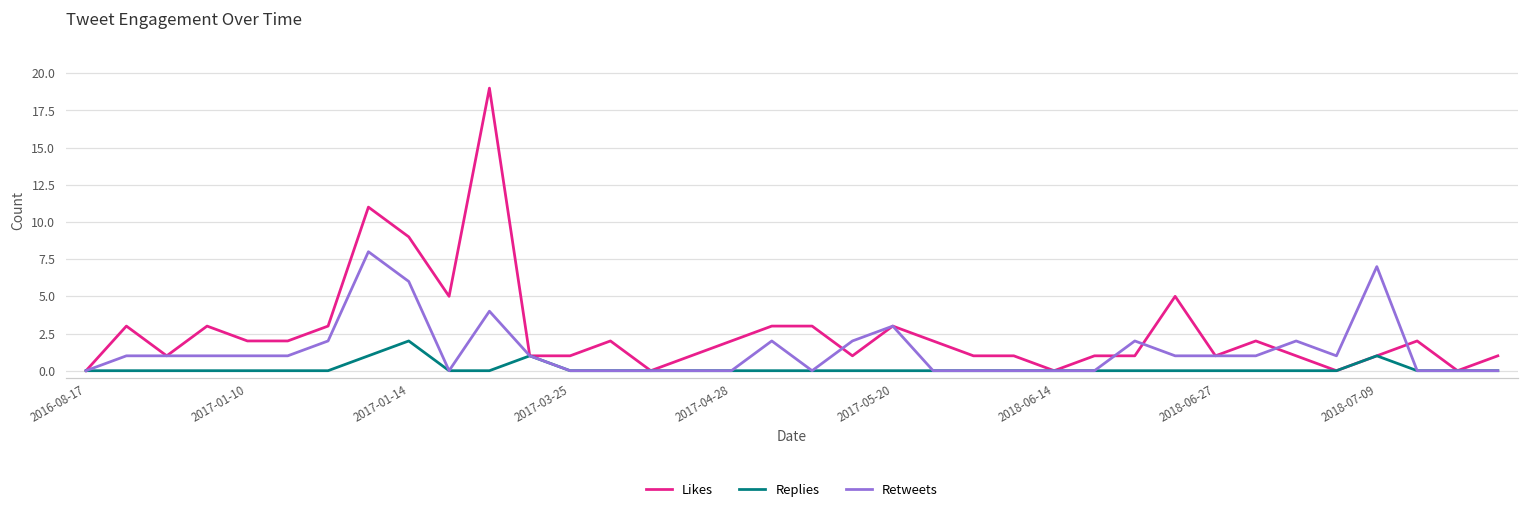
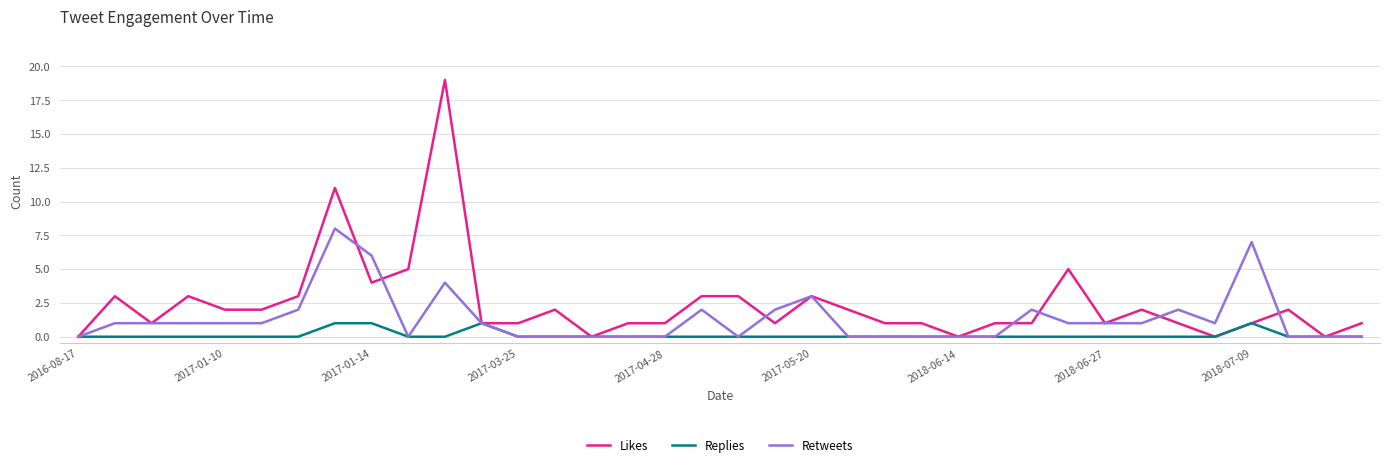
Likes, 2017-01-14: 9 -> 4
Replies, 2017-01-14: 2 -> 1
Likes, 2017-04-28: 2 -> 1
